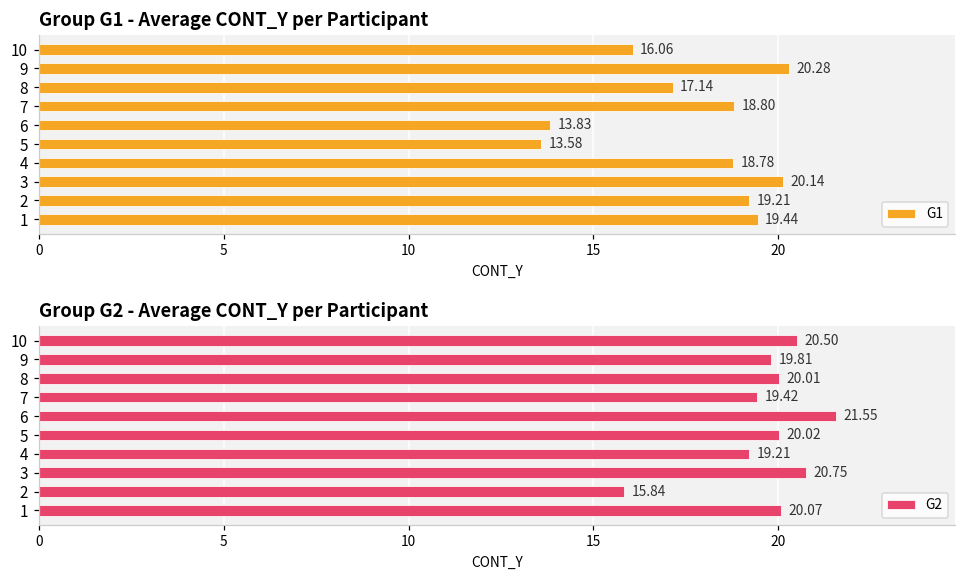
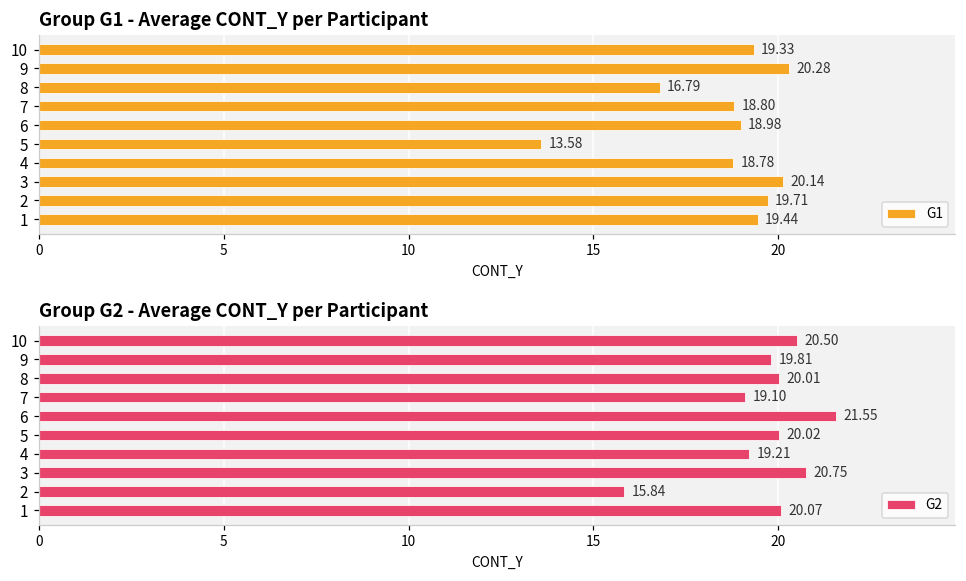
Group G1 - Average CONT_Y per Participant, 10: 16.06 -> 19.33
Group G1 - Average CONT_Y per Participant, 8: 17.14 -> 16.79
Group G1 - Average CONT_Y per Participant, 6: 13.83 -> 18.98
Group G1 - Average CONT_Y per Participant, 2: 19.21 -> 19.71
Group G2 - Average CONT_Y per Participant, 7: 19.42 -> 19.10
